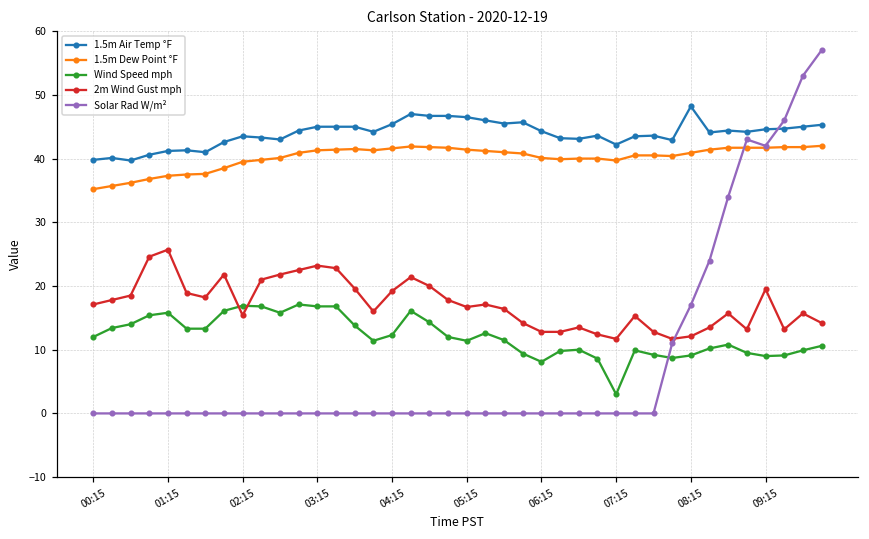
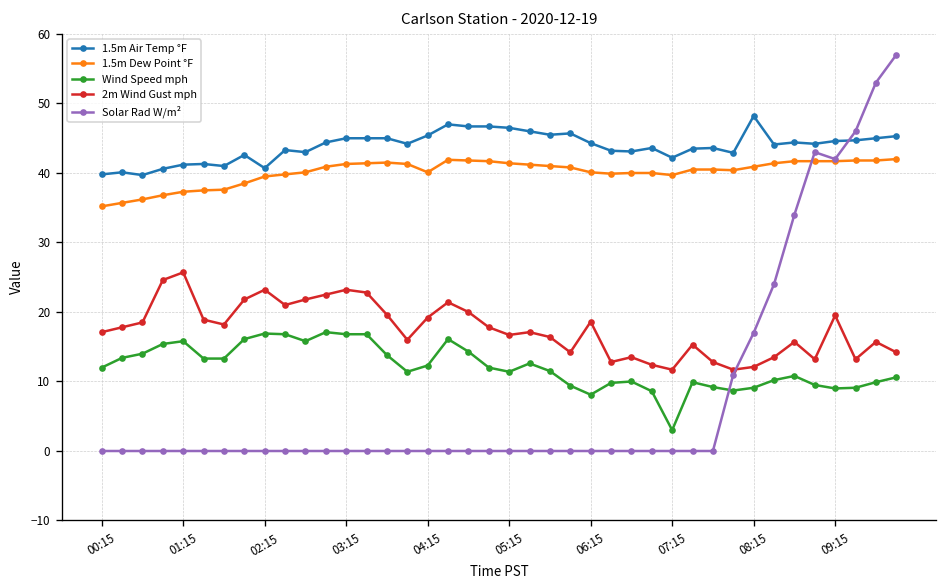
1.5m Air Temp °F, 02:15: 44 -> 41
2m Wind Gust mph, 02:15: 15 -> 23
1.5m Dew Point °F, 04:15: 42 -> 40
2m Wind Gust mph, 06:15: 13 -> 19
